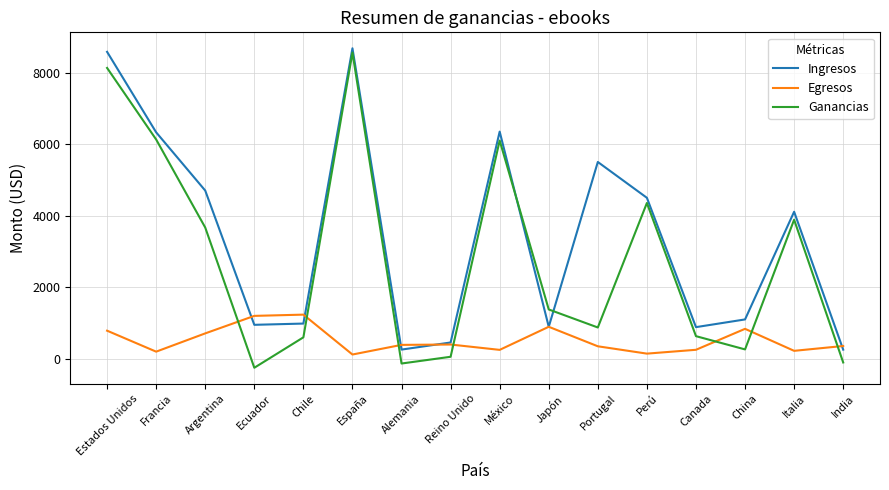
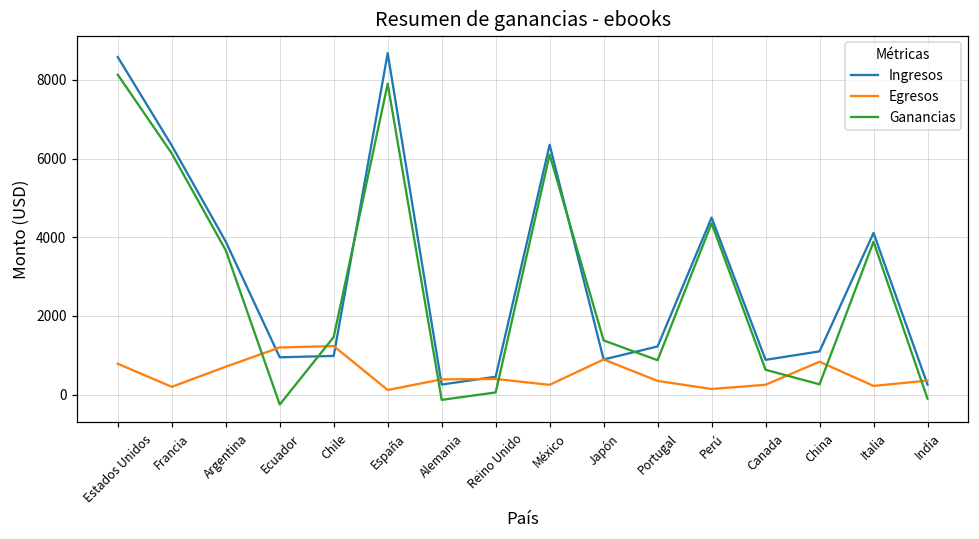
Ingresos, Argentina: 4700 -> 3900
Ganancias, Chile: 600 -> 1500
Ganancias, España: 8600 -> 7900
Ingresos, Portugal: 5500 -> 1200
